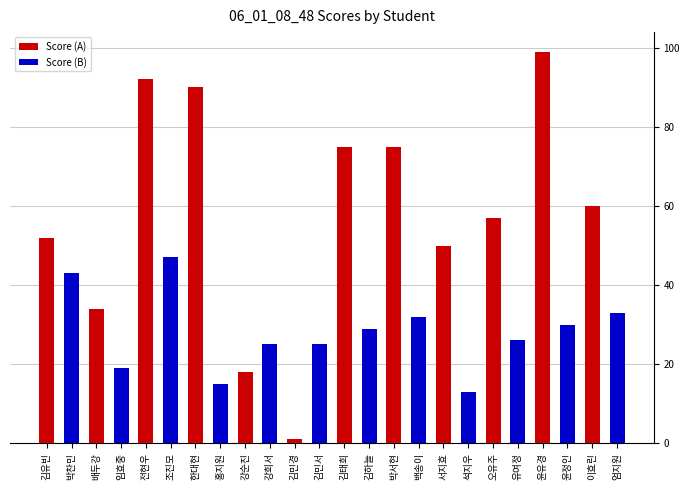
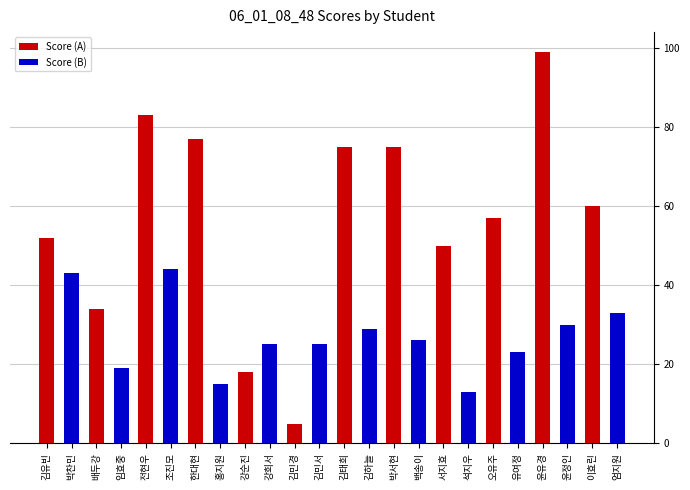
Score (A), 전현우: 92 -> 83
Score (B), 조진모: 47 -> 44
Score (A), 한대현: 90 -> 77
Score (A), 김민경: 1 -> 5
Score (B), 백송이: 32 -> 26
Score (B), 유여정: 26 -> 23
